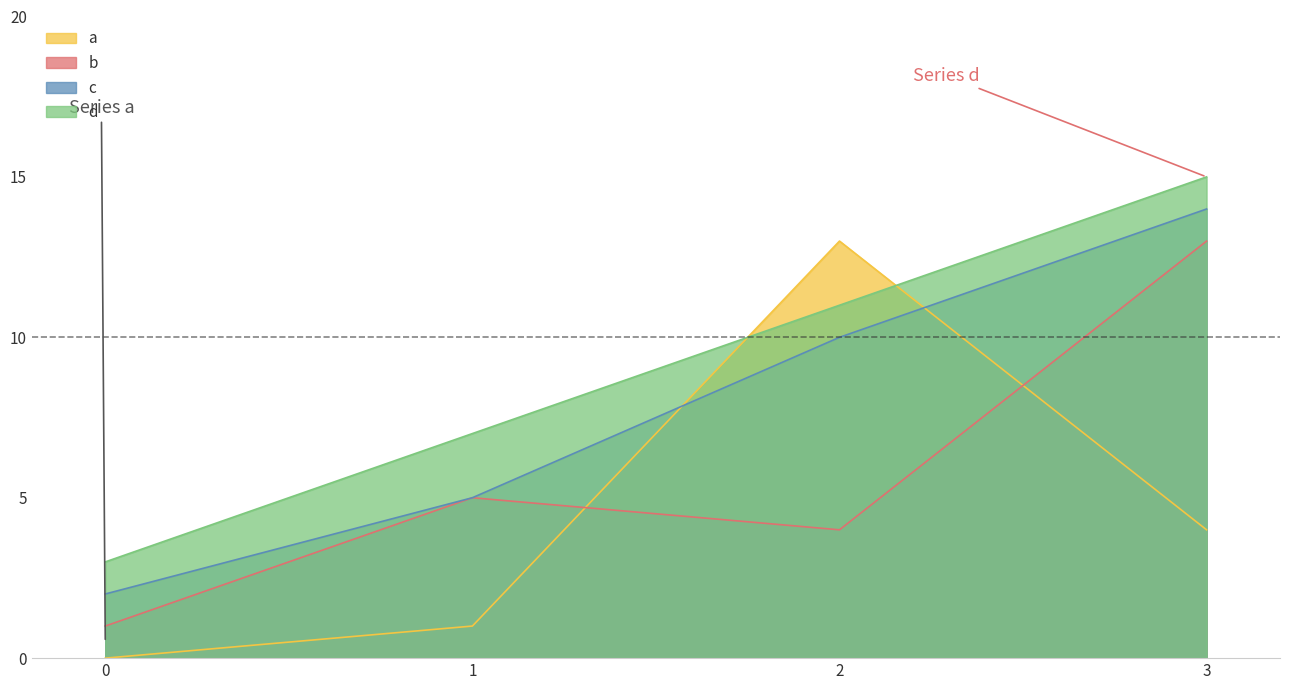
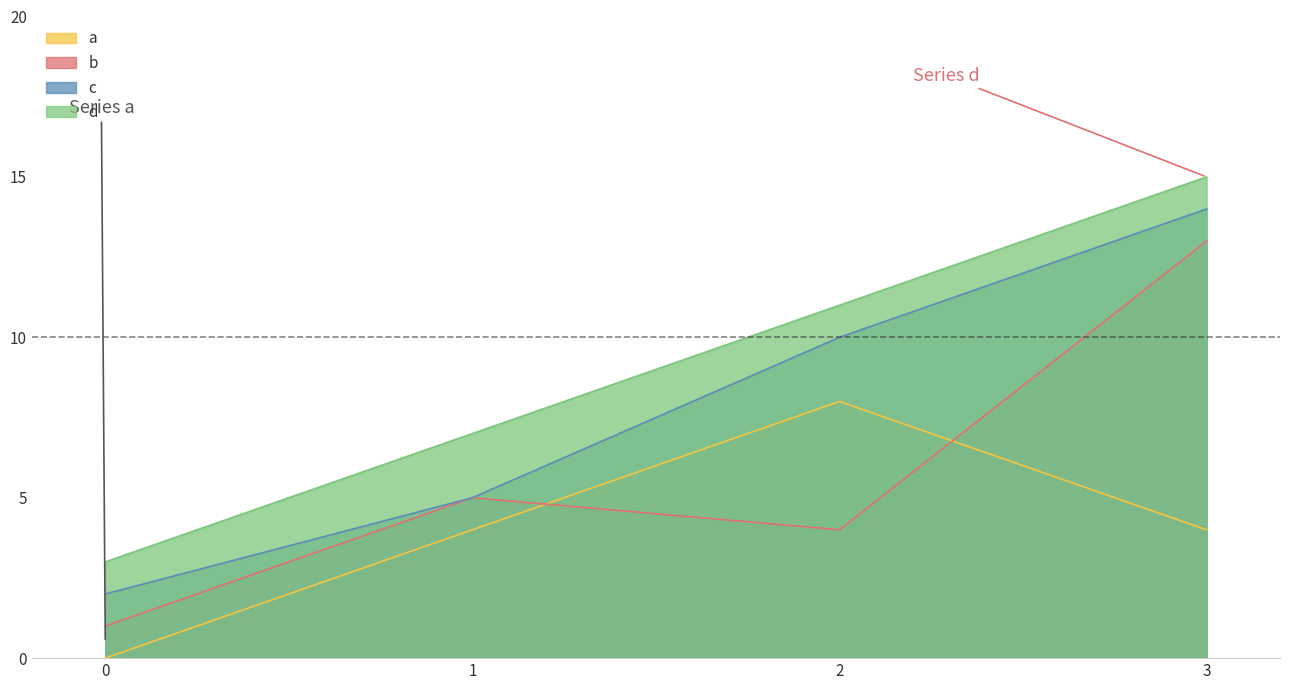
a, 1: 1 -> 4
a, 2: 13 -> 8
